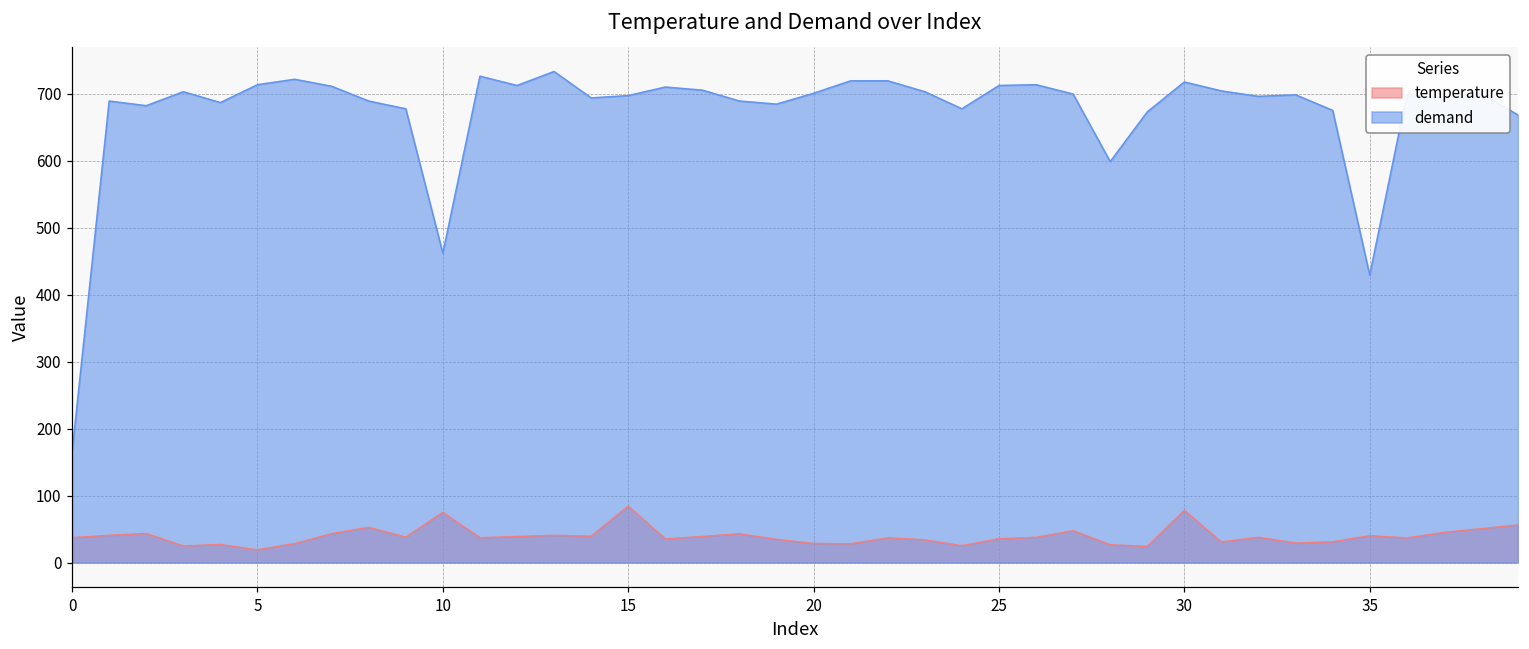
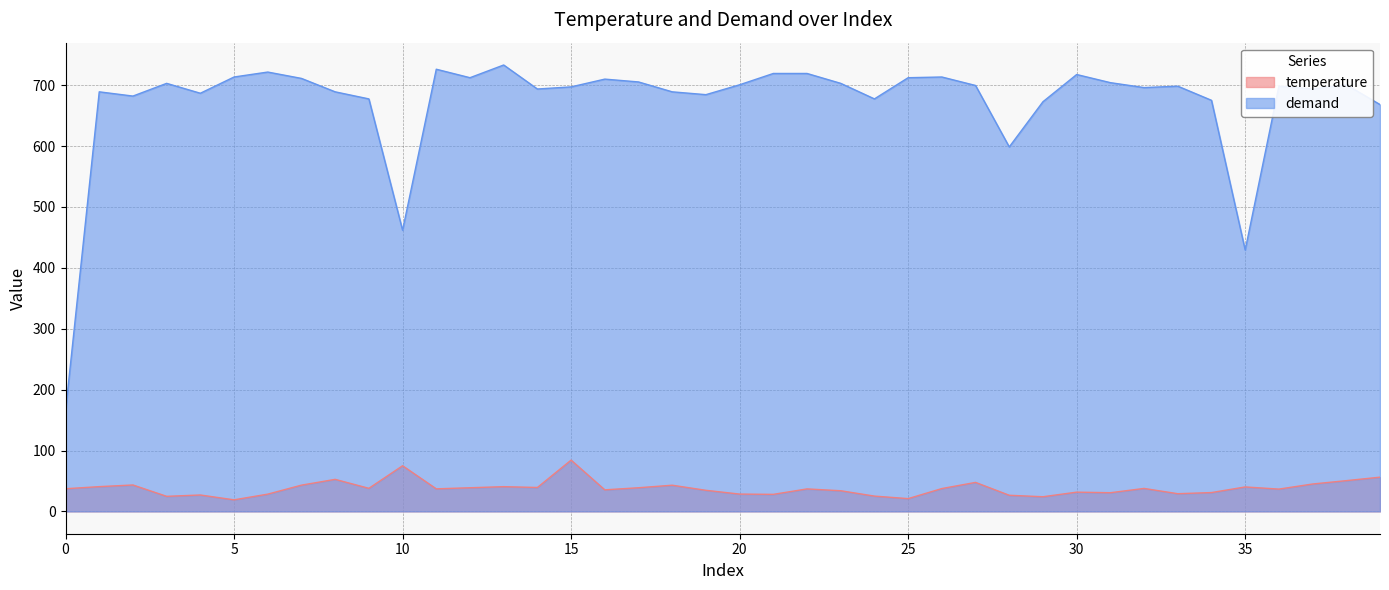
temperature, 25: 40 -> 20
temperature, 30: 80 -> 30
